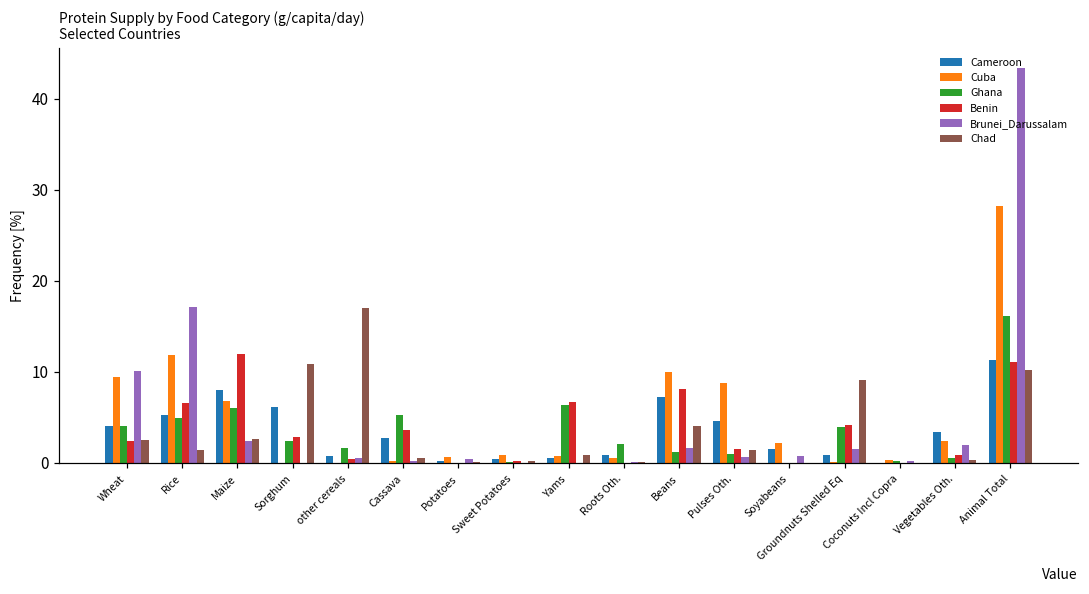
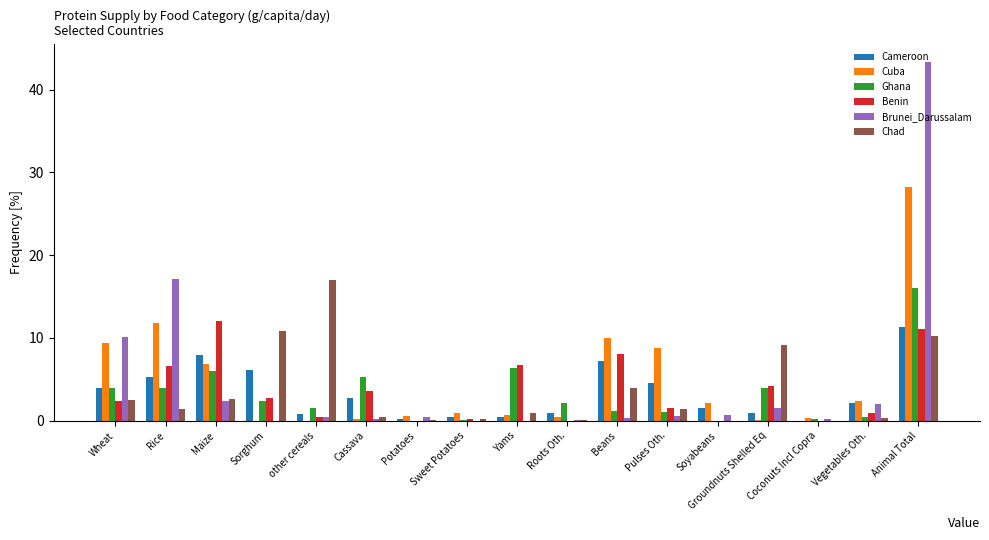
Ghana, Rice: 5 -> 4
Brunei_Darussalam, Beans: 2 -> 0
Cameroon, Vegetables Oth.: 3 -> 2
